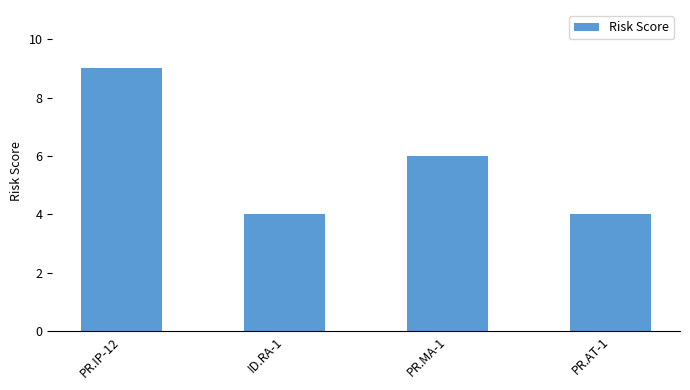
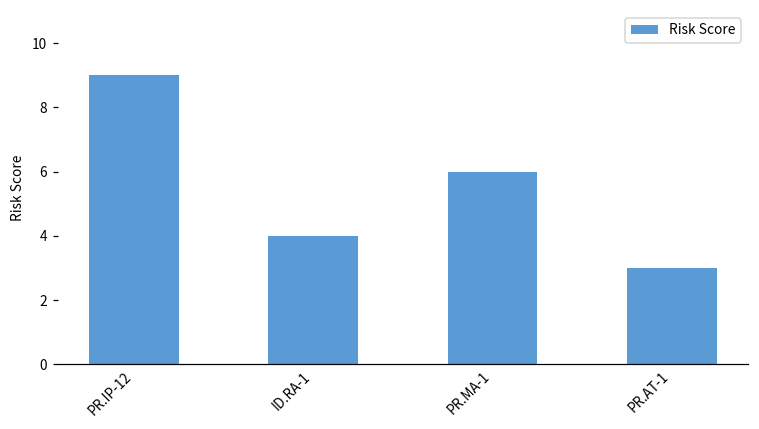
PR.AT-1: 4 -> 3
